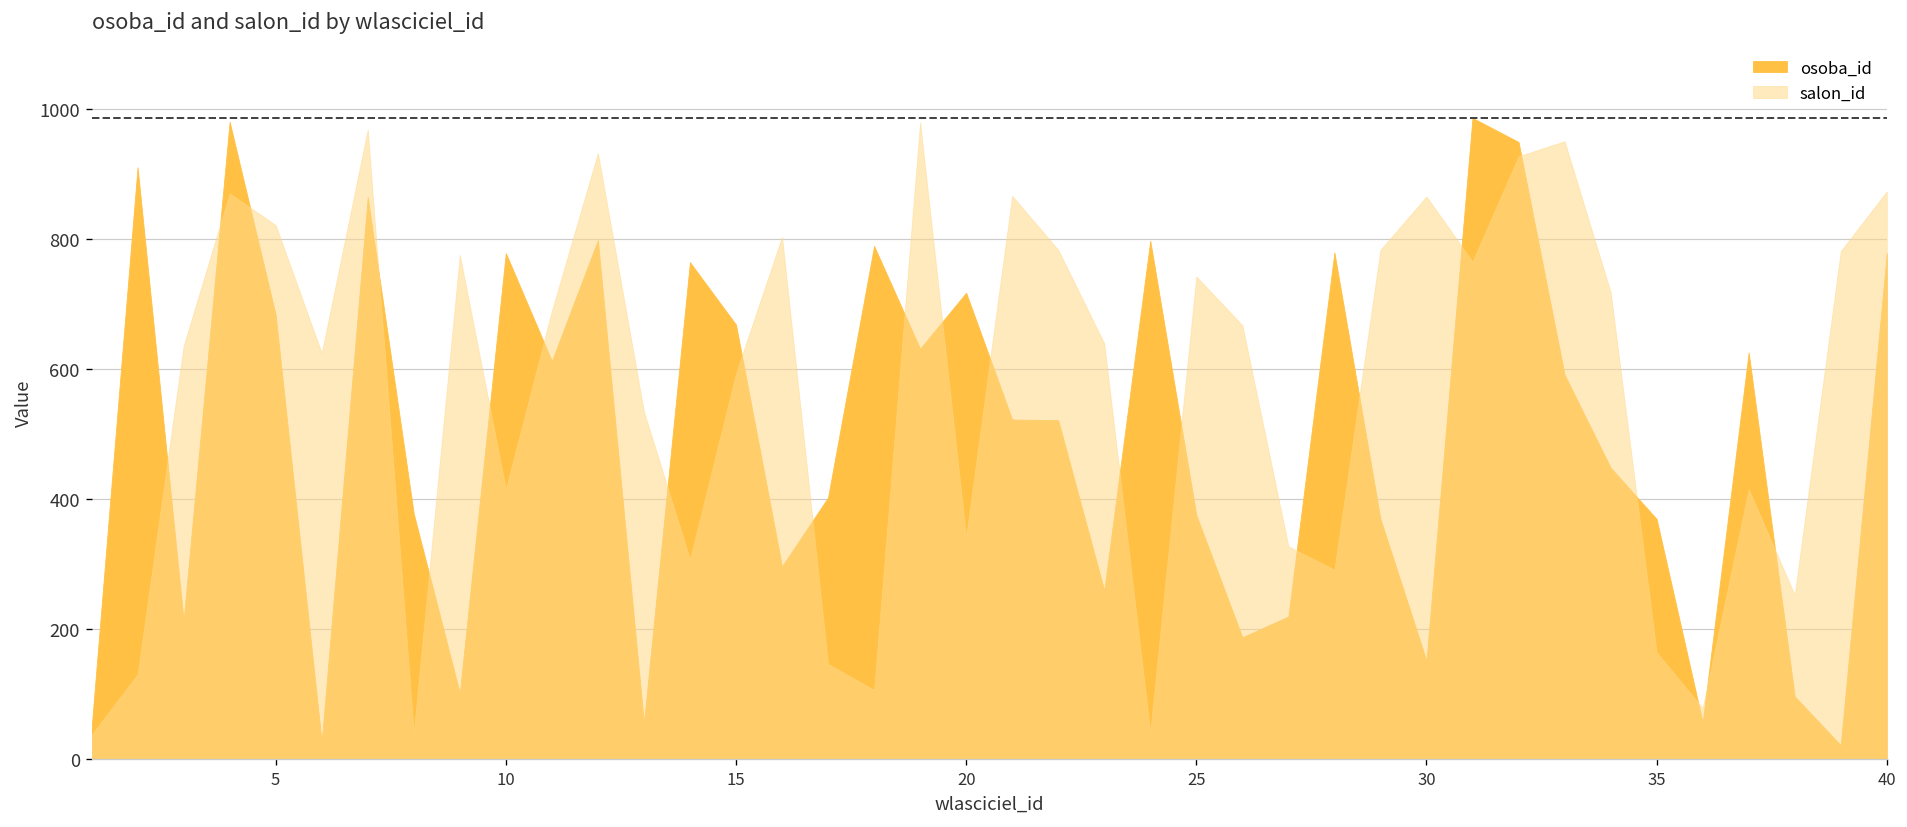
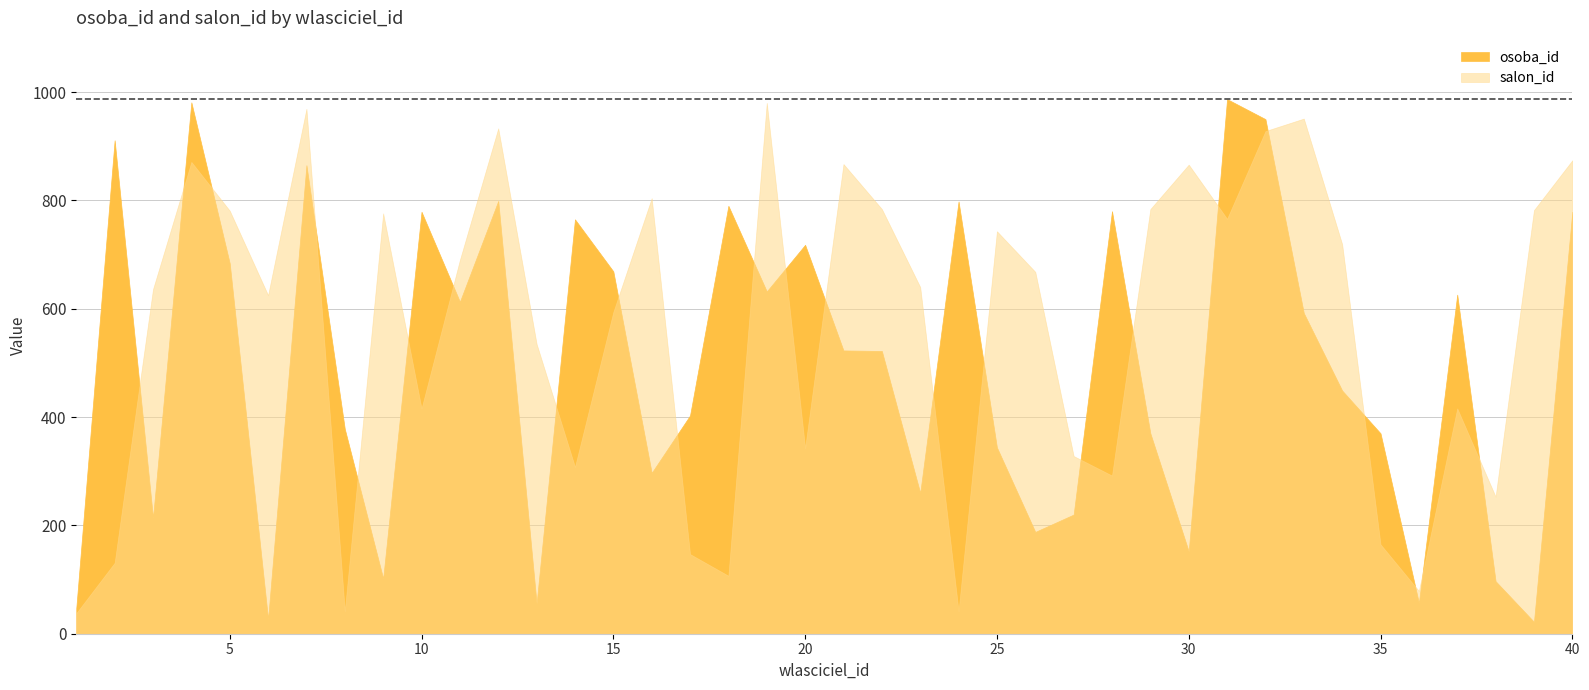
salon_id, 5: 820 -> 780
osoba_id, 25: 380 -> 340
